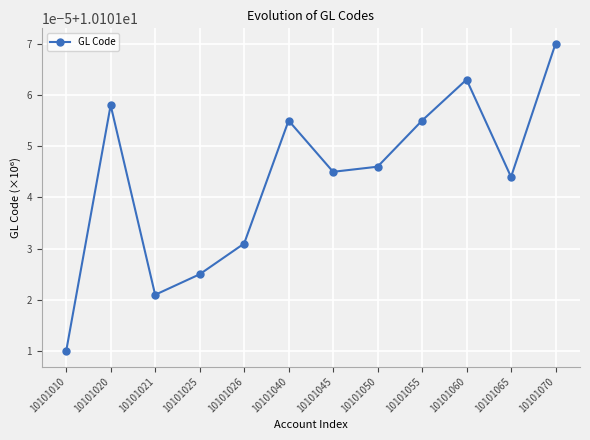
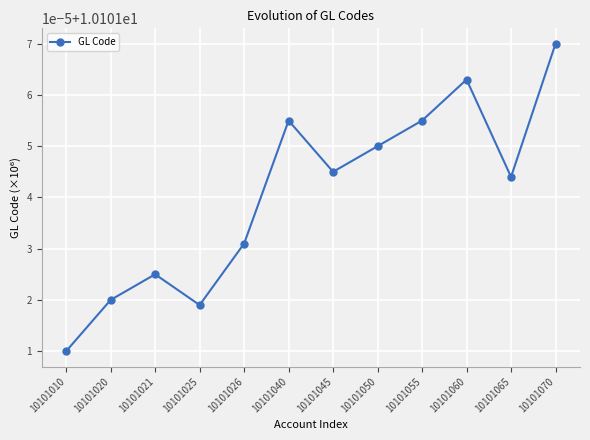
10101020: 10.101058 -> 10.101020
10101021: 10.101021 -> 10.101025
10101025: 10.101025 -> 10.101019
10101050: 10.101046 -> 10.101050
